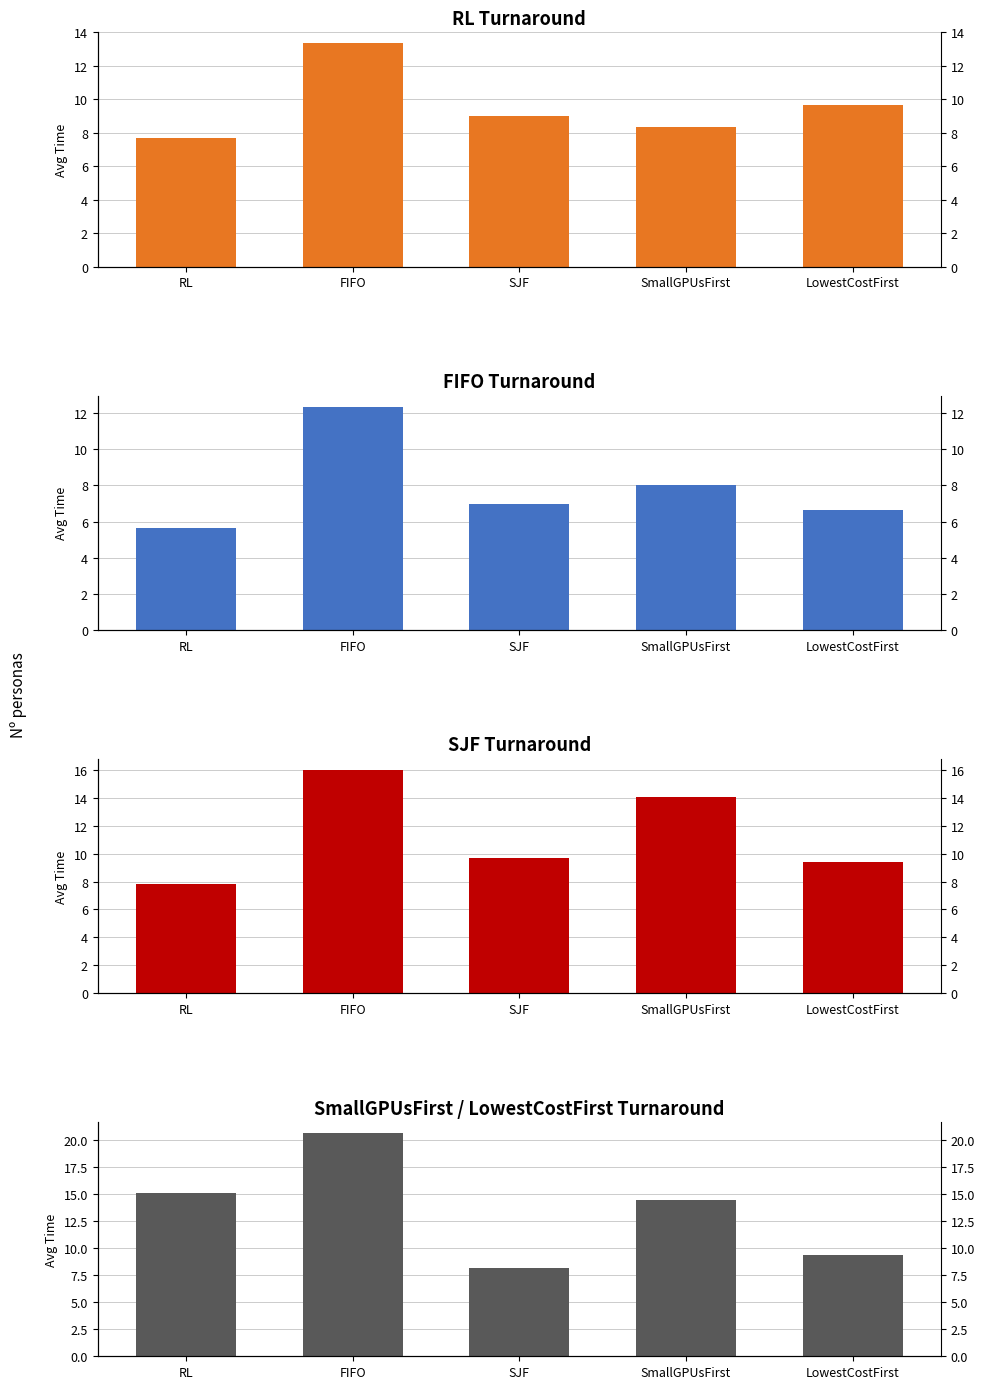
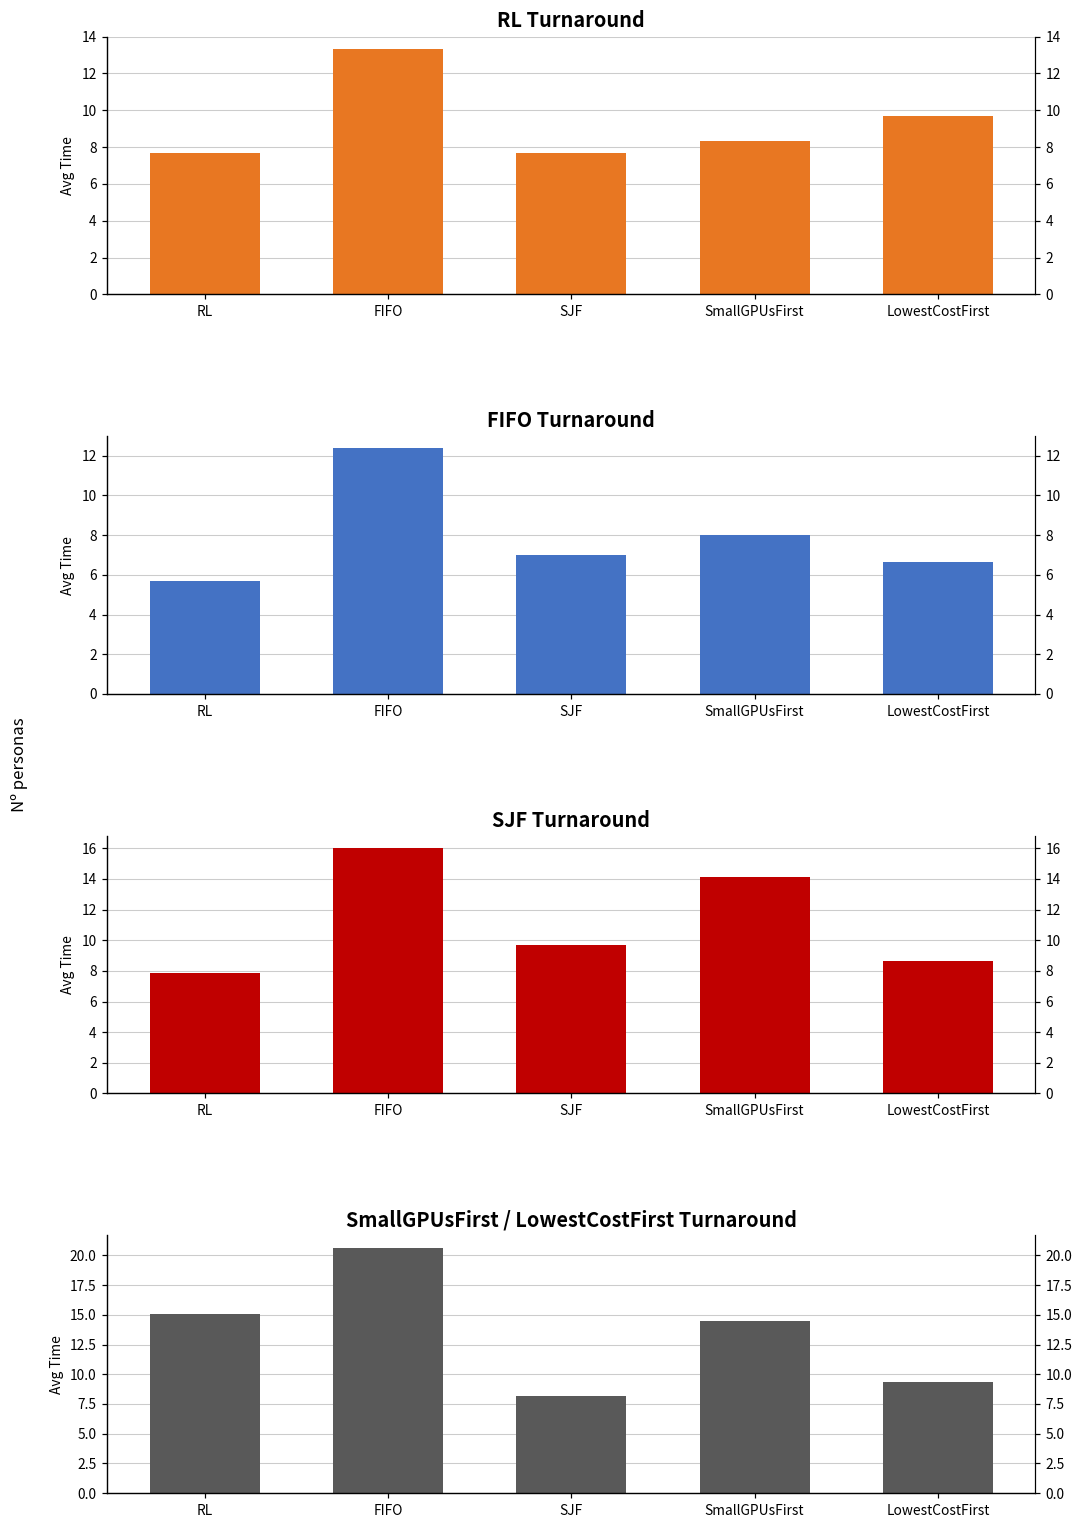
RL Turnaround, SJF: 9.0 -> 7.7
SJF Turnaround, LowestCostFirst: 9.4 -> 8.7
